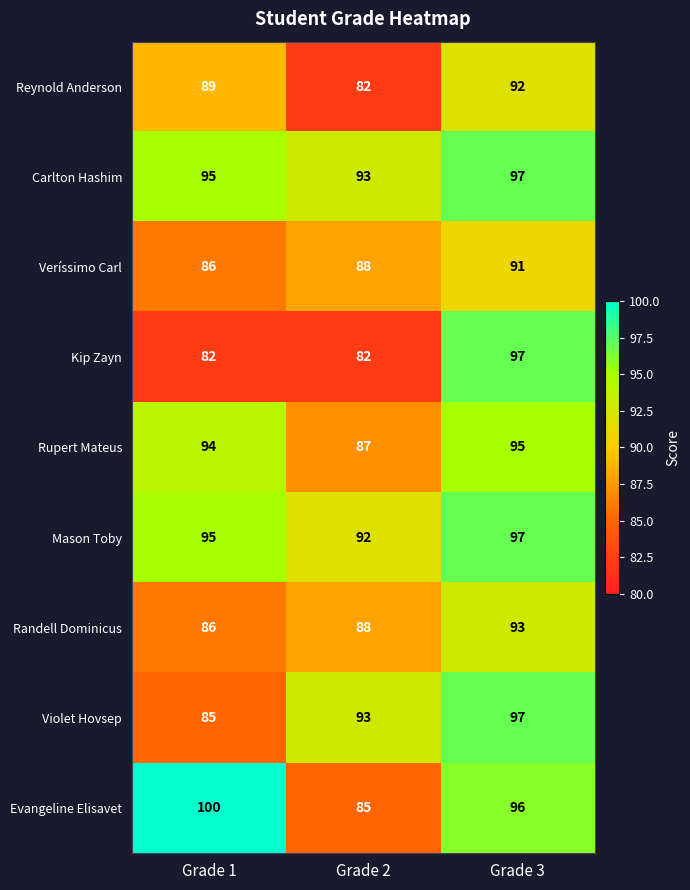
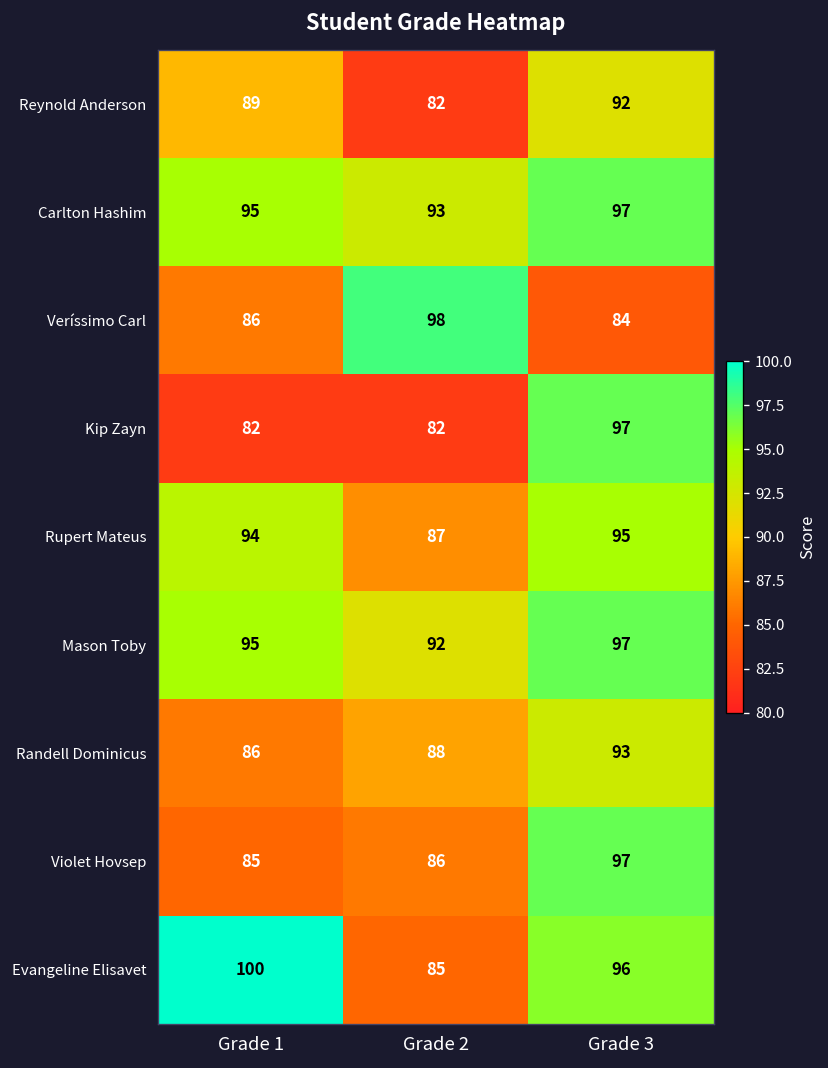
Veríssimo Carl, Grade 2: 88 -> 98
Veríssimo Carl, Grade 3: 91 -> 84
Violet Hovsep, Grade 2: 93 -> 86
